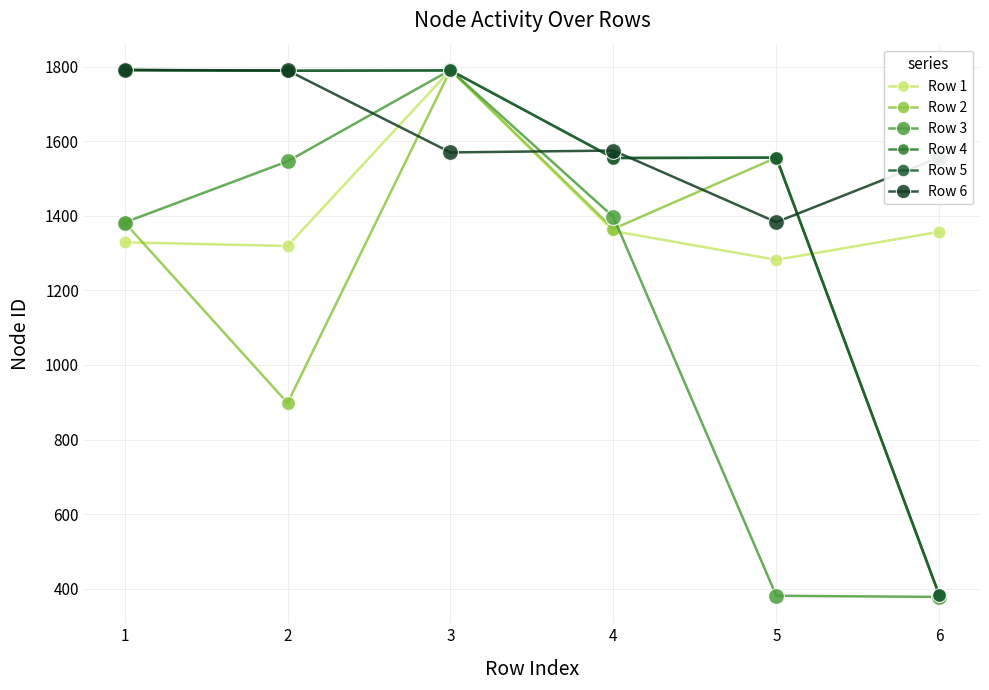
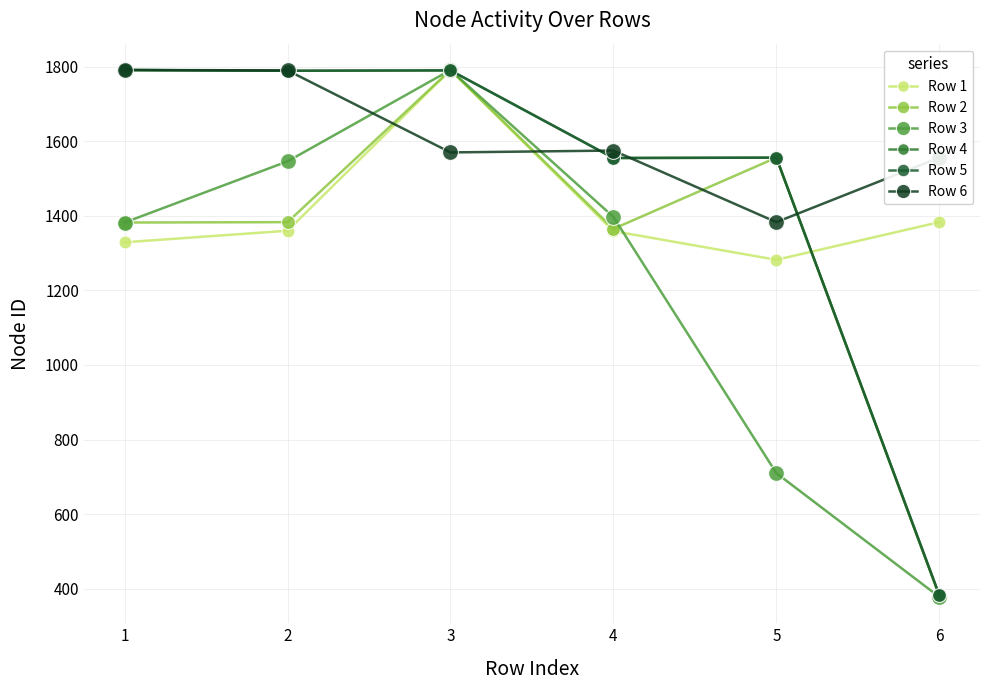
Row 1, 2: 1320 -> 1360
Row 2, 2: 900 -> 1380
Row 3, 5: 380 -> 710
Row 1, 6: 1360 -> 1380
